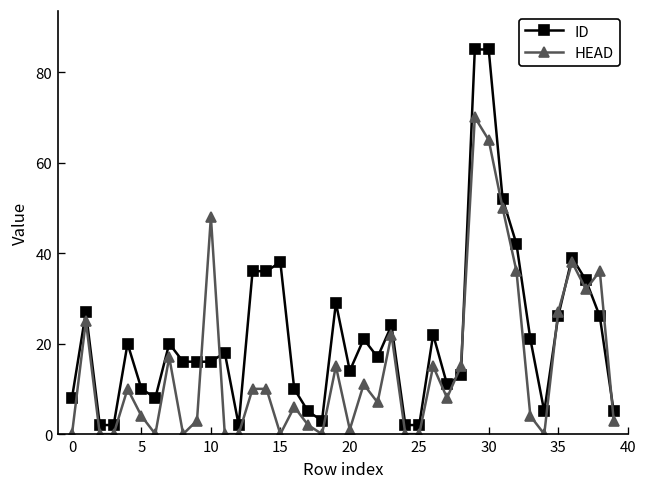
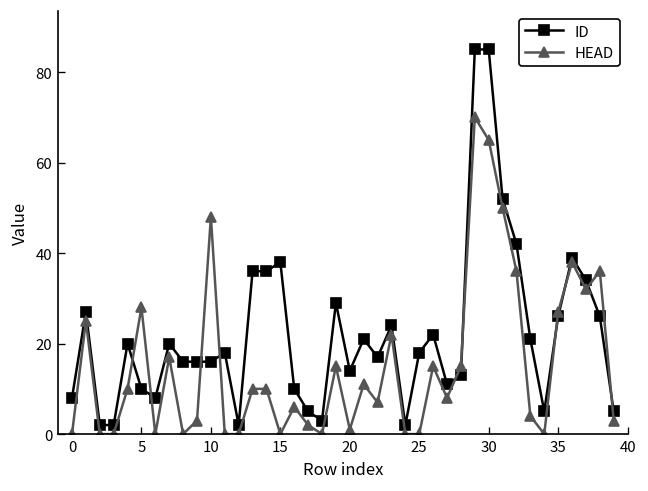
HEAD, 5: 4 -> 28
ID, 25: 2 -> 18
